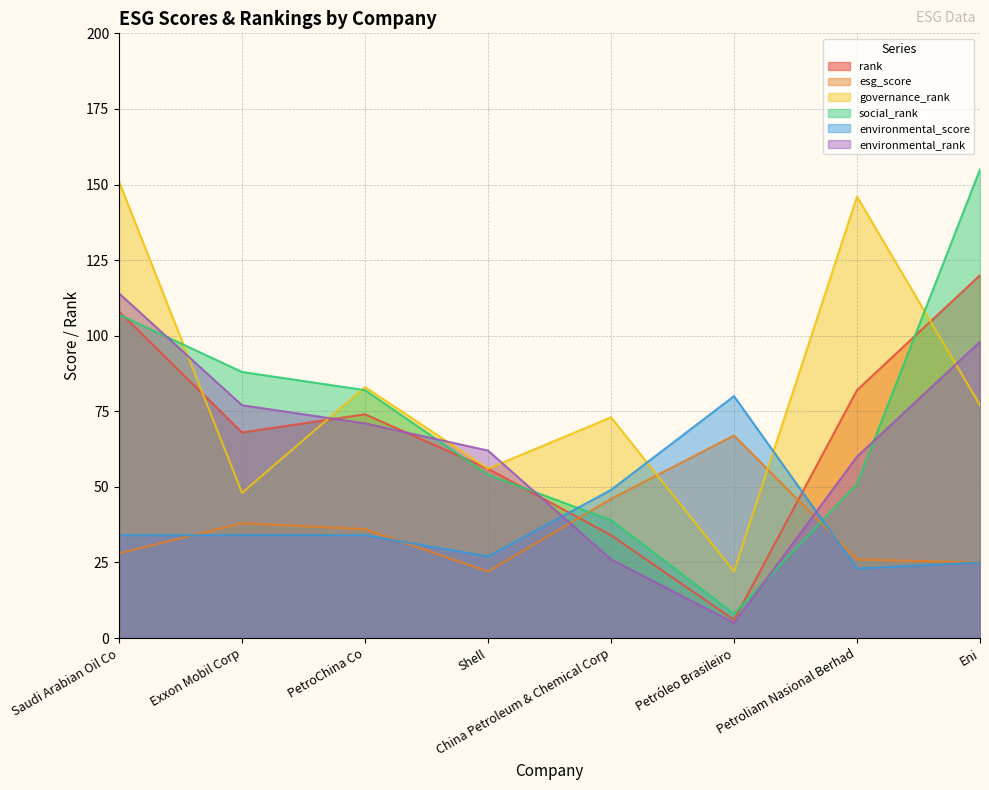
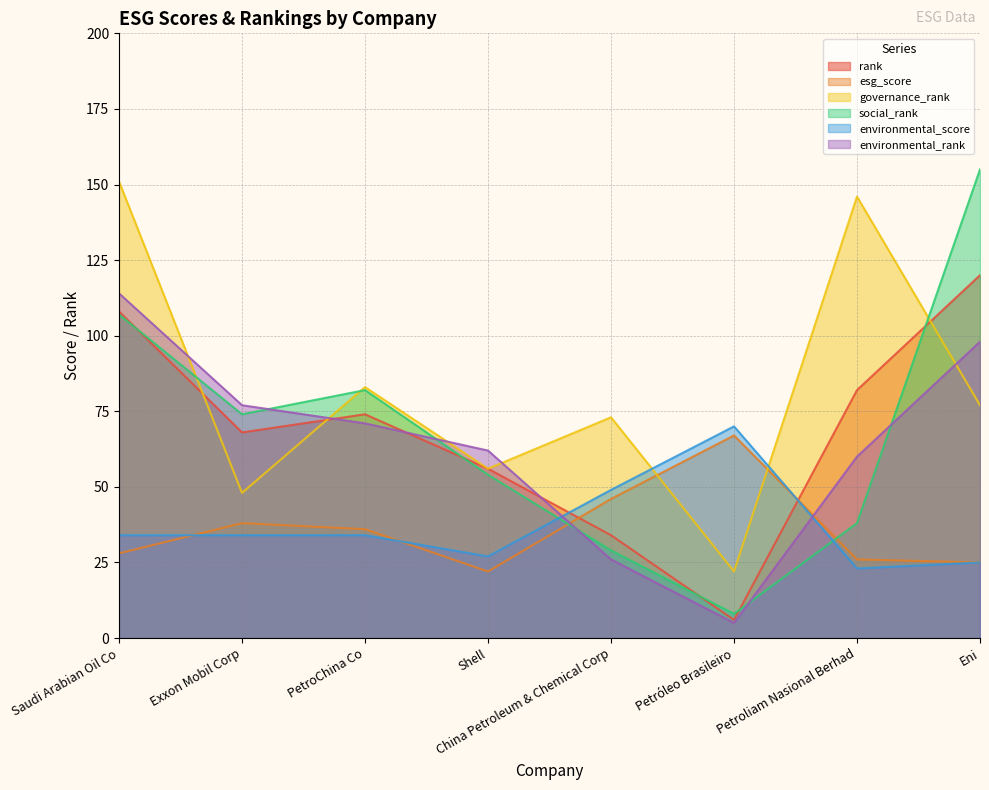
social_rank, Exxon Mobil Corp: 88 -> 74
social_rank, China Petroleum & Chemical Corp: 39 -> 29
environmental_score, Petróleo Brasileiro: 80 -> 70
social_rank, Petroliam Nasional Berhad: 51 -> 38
